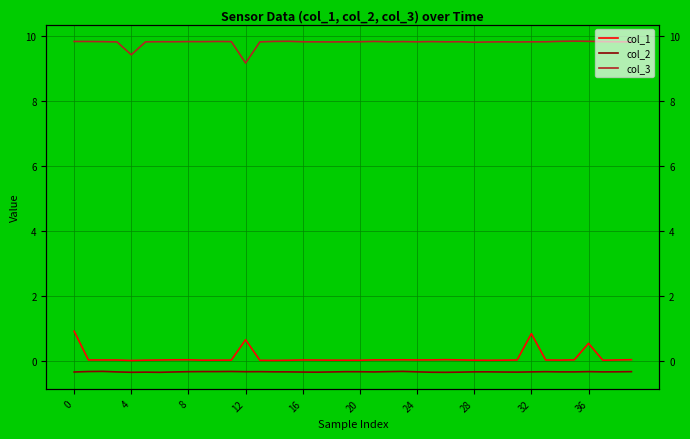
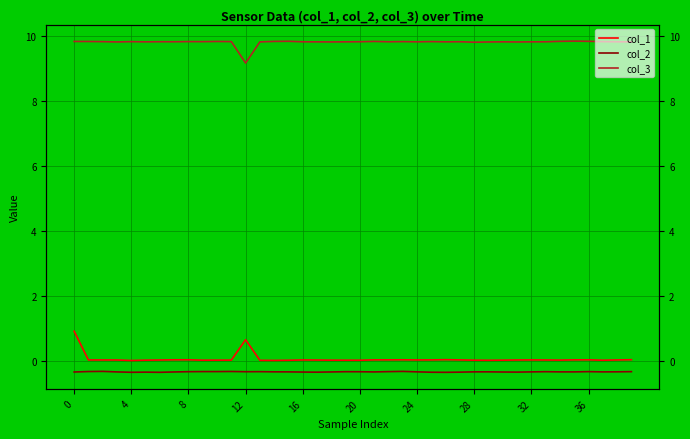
col_3, 4: 9.4 -> 9.8
col_1, 32: 0.8 -> 0.0
col_1, 36: 0.5 -> 0.0
